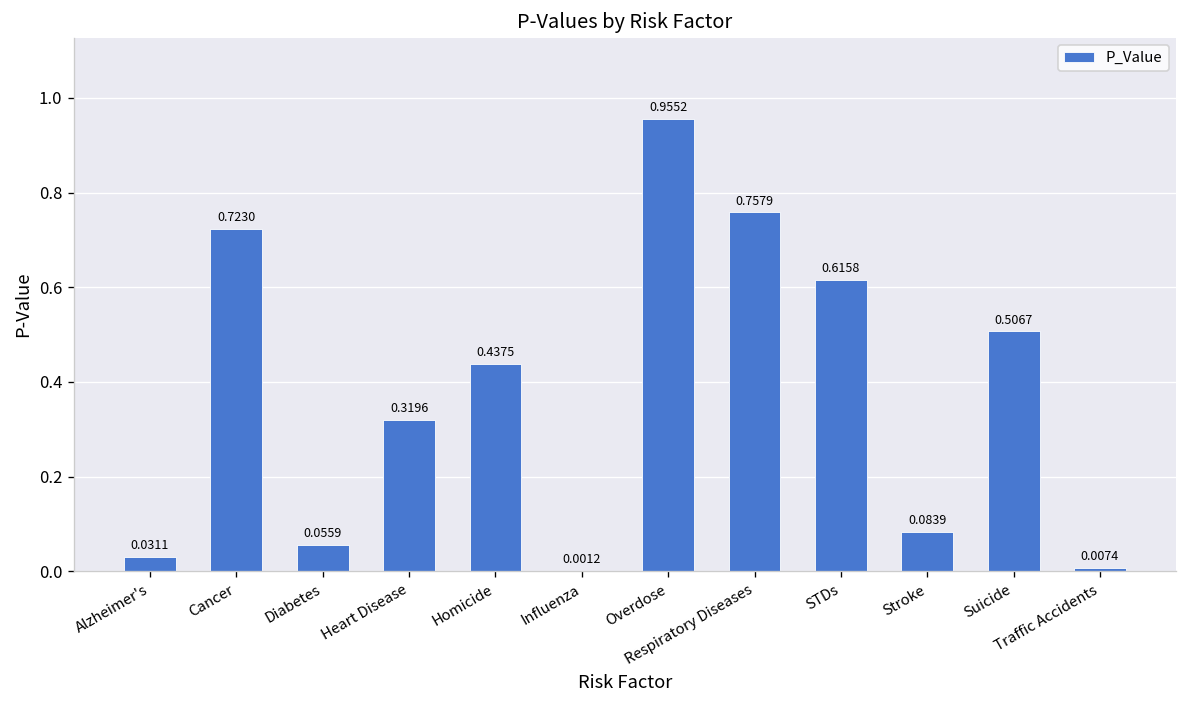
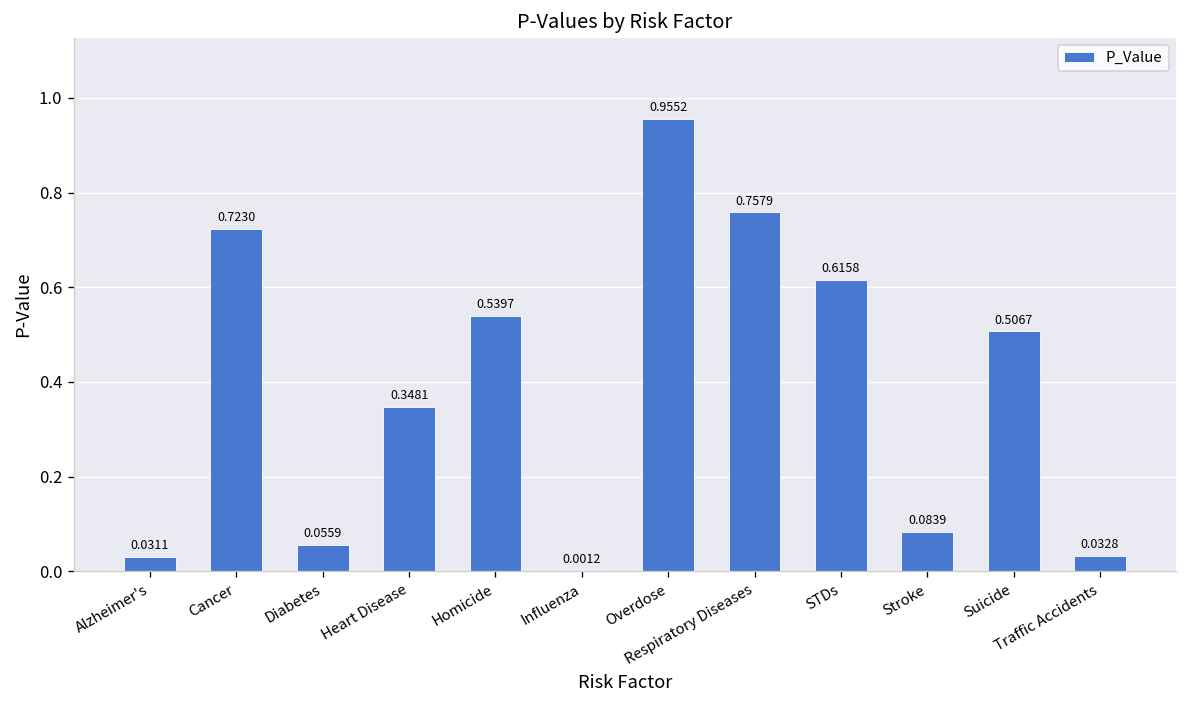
Heart Disease: 0.3196 -> 0.3481
Homicide: 0.4375 -> 0.5397
Traffic Accidents: 0.0074 -> 0.0328
